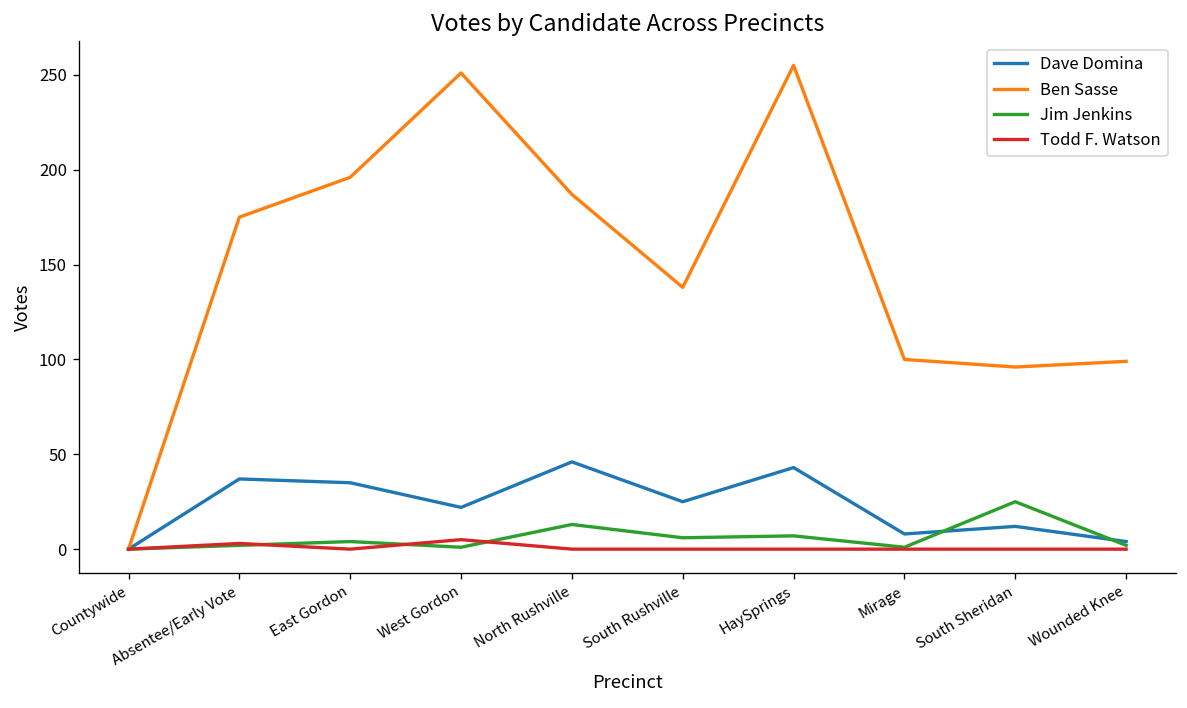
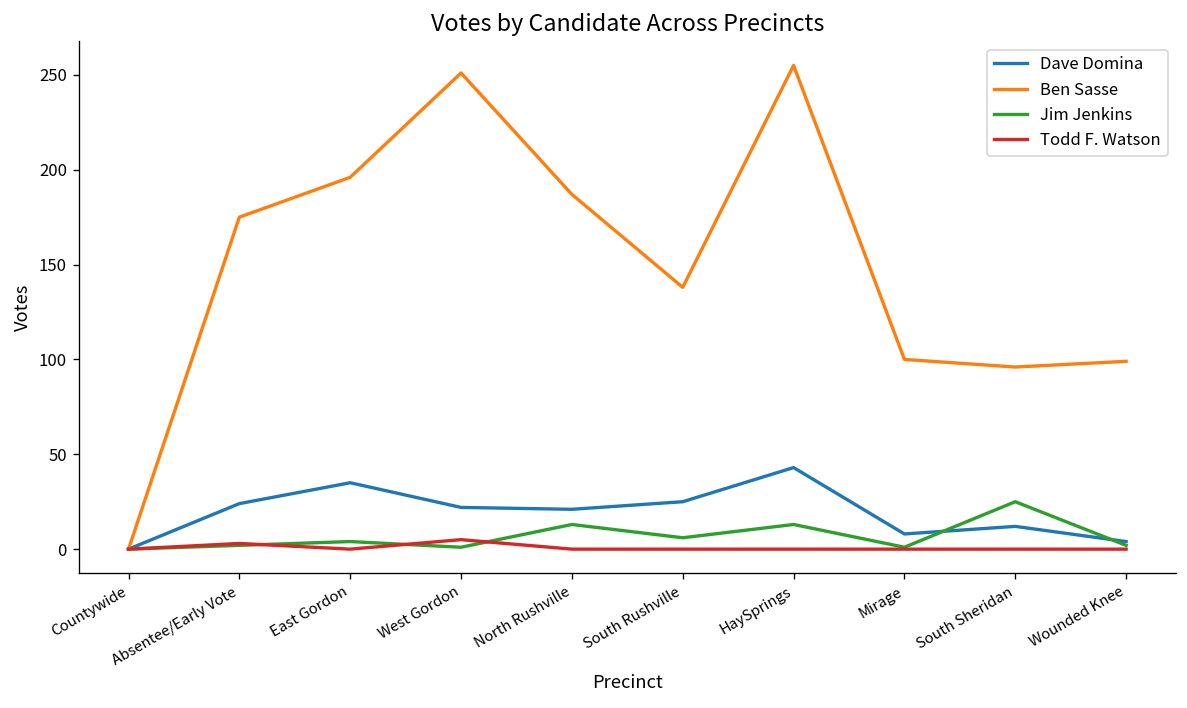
Dave Domina, Absentee/Early Vote: 37 -> 24
Dave Domina, North Rushville: 46 -> 21
Jim Jenkins, HaySprings: 7 -> 13
